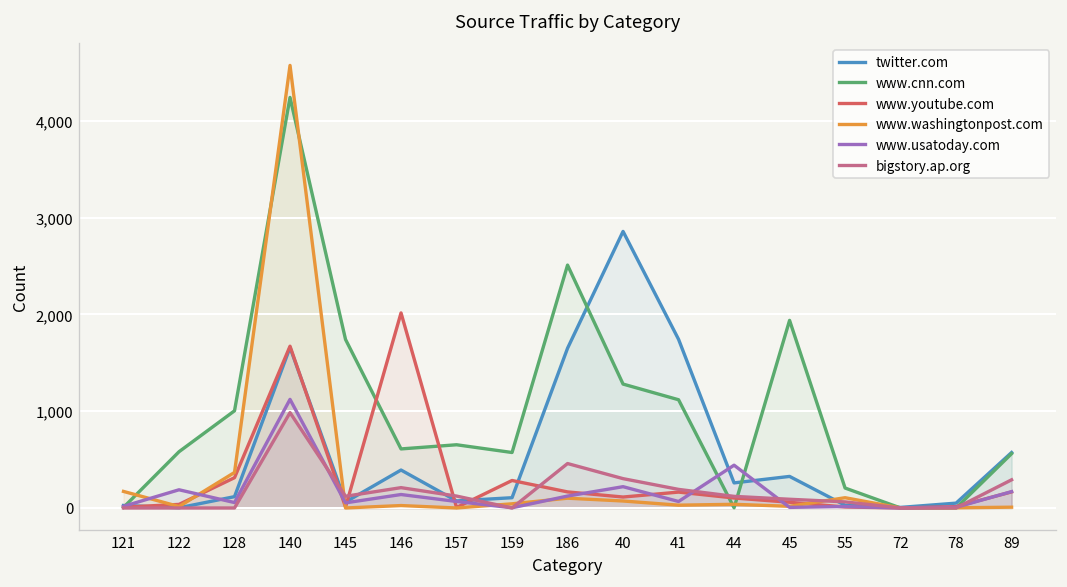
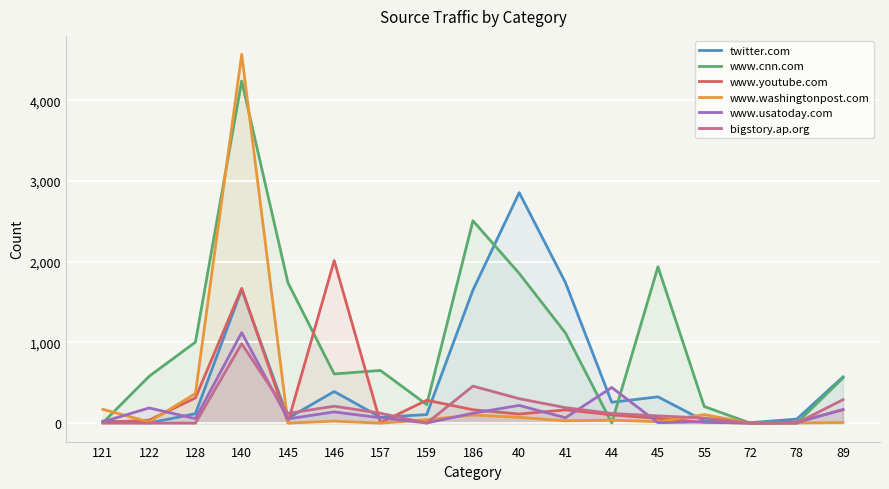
www.cnn.com, 159: 600 -> 200
www.cnn.com, 40: 1,300 -> 1,900
